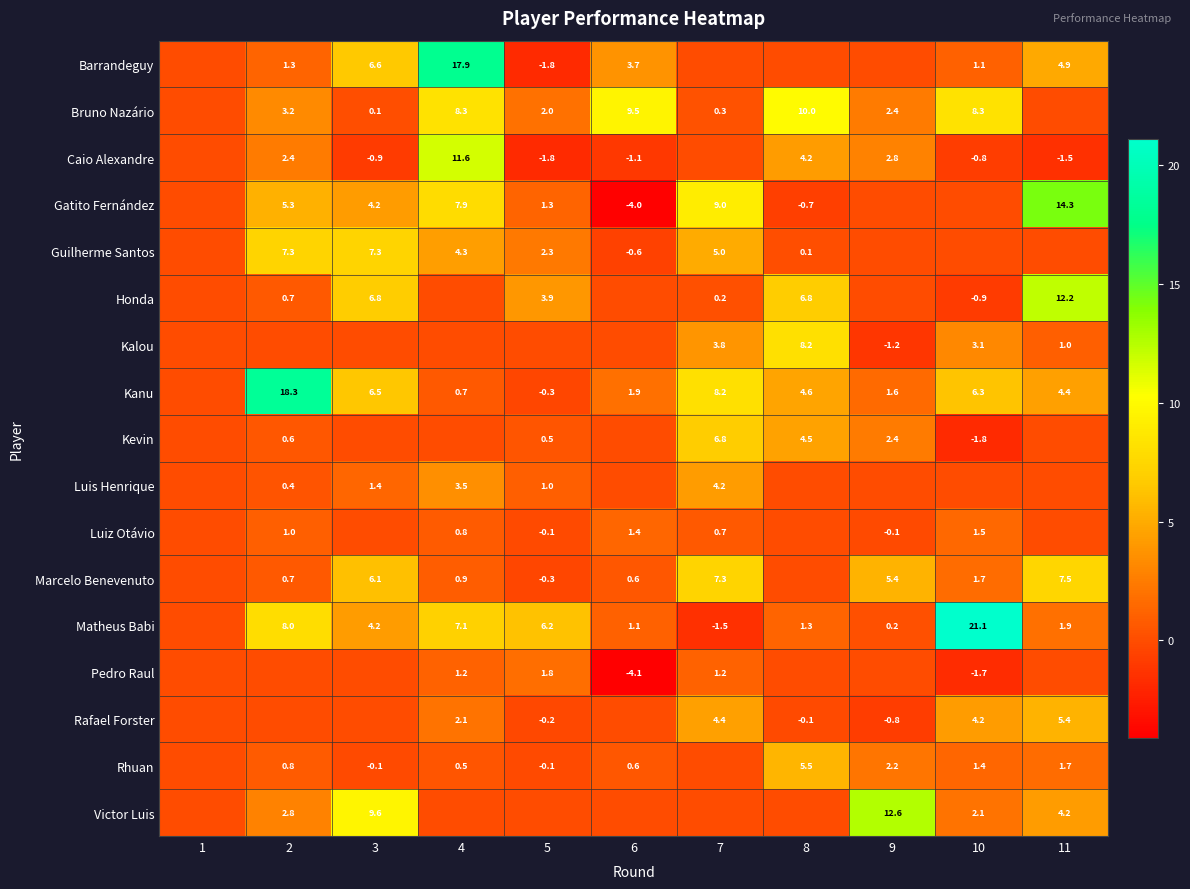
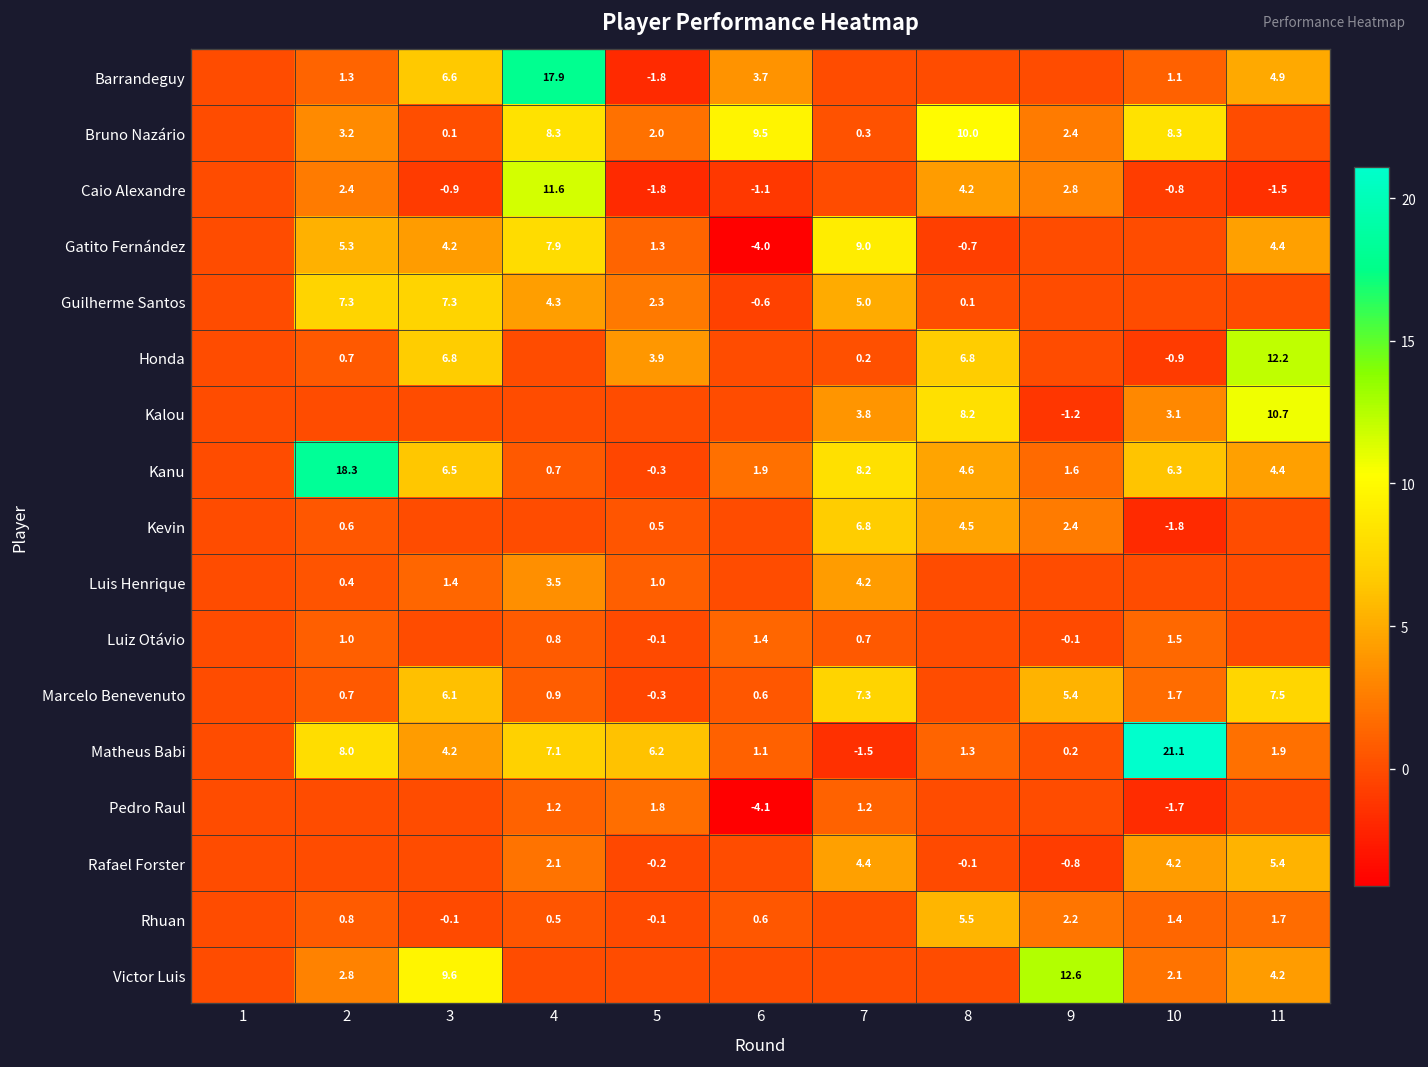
Gatito Fernández, 11: 14.3 -> 4.4
Kalou, 11: 1.0 -> 10.7
